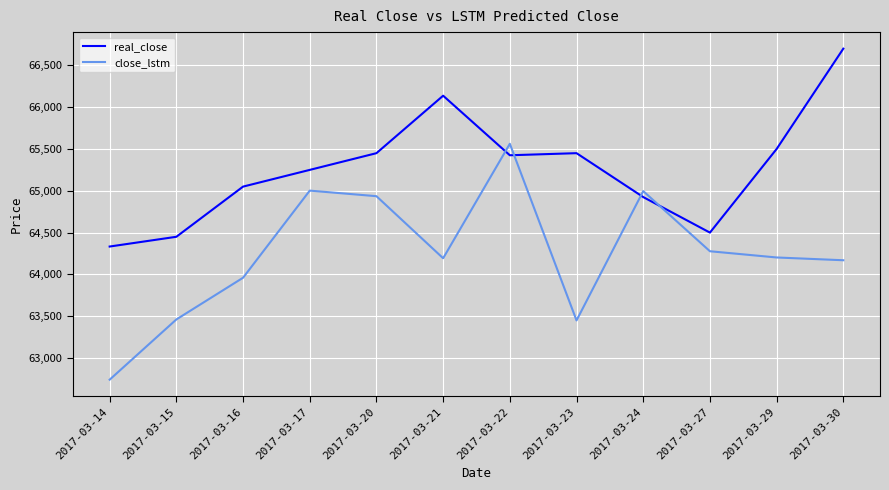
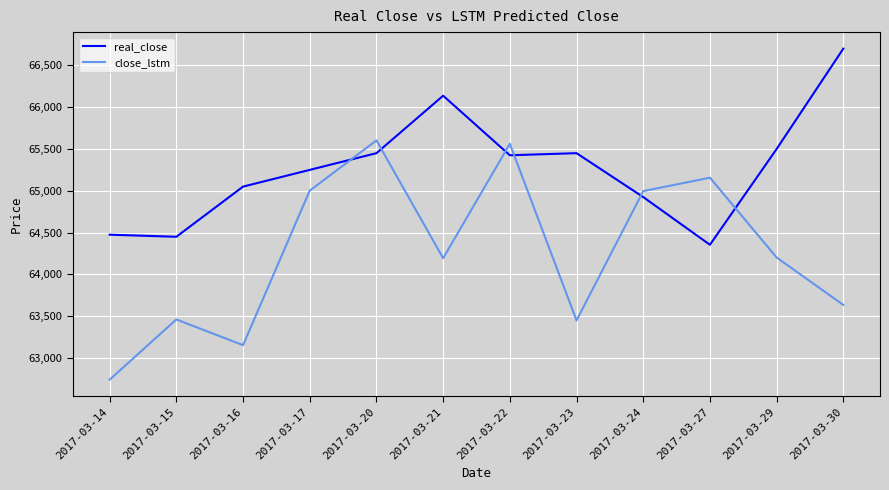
real_close, 2017-03-14: 64,300 -> 64,500
close_lstm, 2017-03-16: 64,000 -> 63,200
close_lstm, 2017-03-20: 64,900 -> 65,600
real_close, 2017-03-27: 64,500 -> 64,400
close_lstm, 2017-03-27: 64,300 -> 65,200
close_lstm, 2017-03-30: 64,200 -> 63,600
